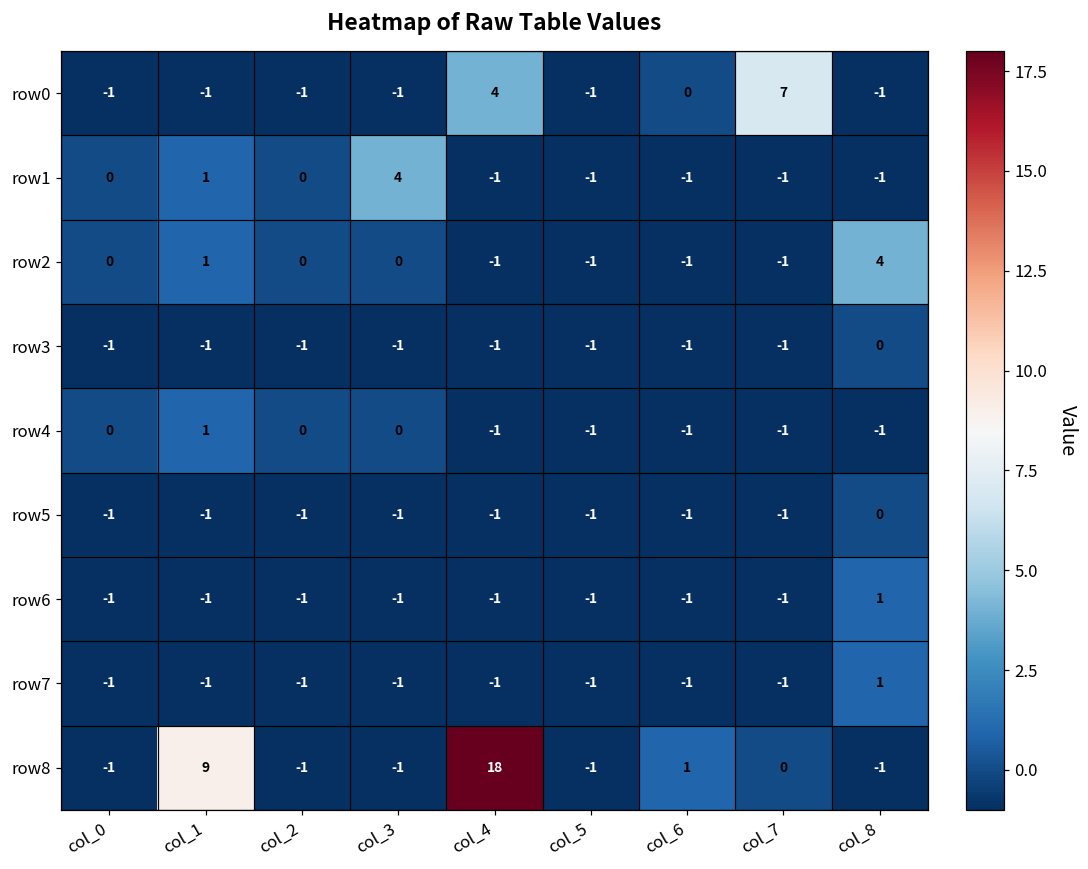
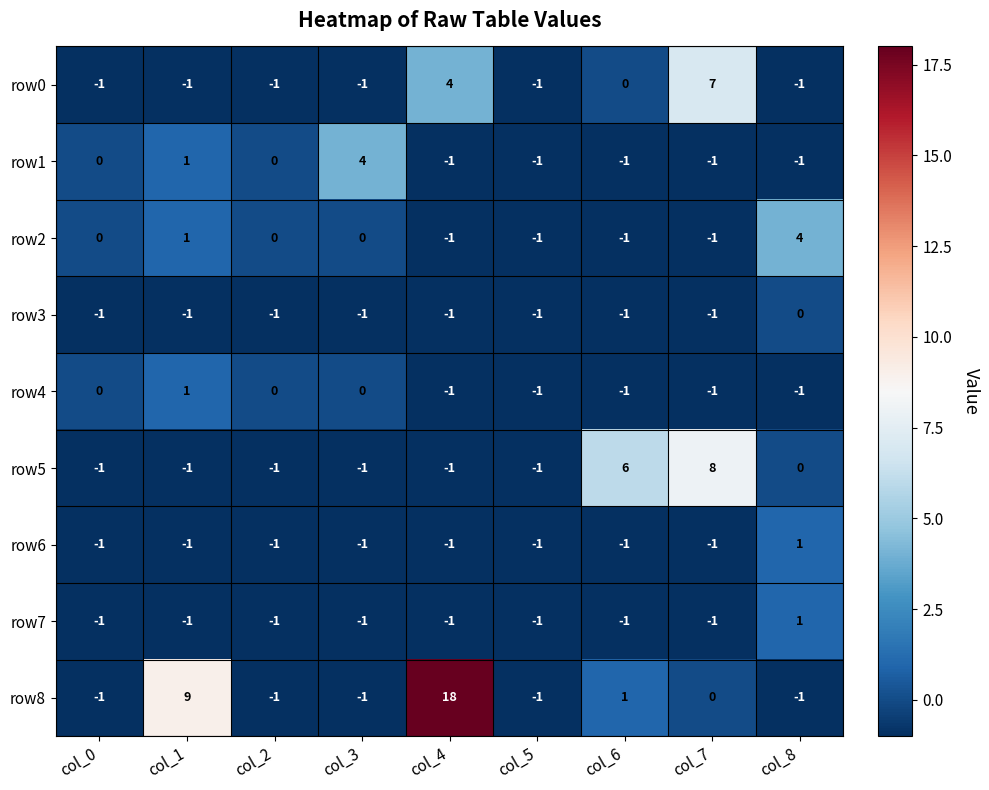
row5, col_6: -1 -> 6
row5, col_7: -1 -> 8
